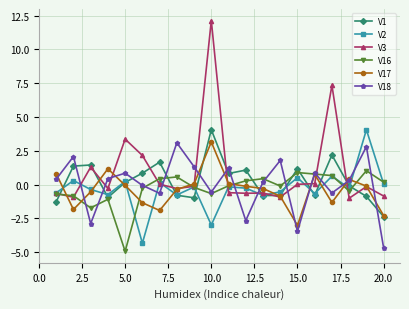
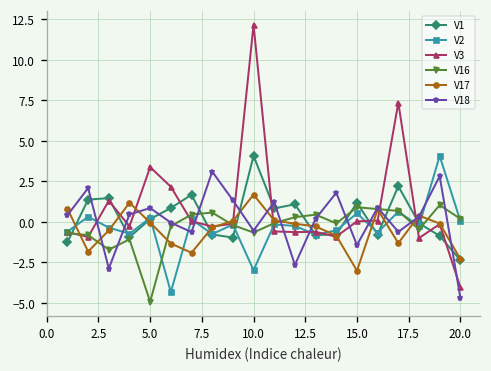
V17, 10.0: 3.2 -> 1.7
V18, 15.0: -3.5 -> -1.4
V3, 20.0: -0.8 -> -4.0
